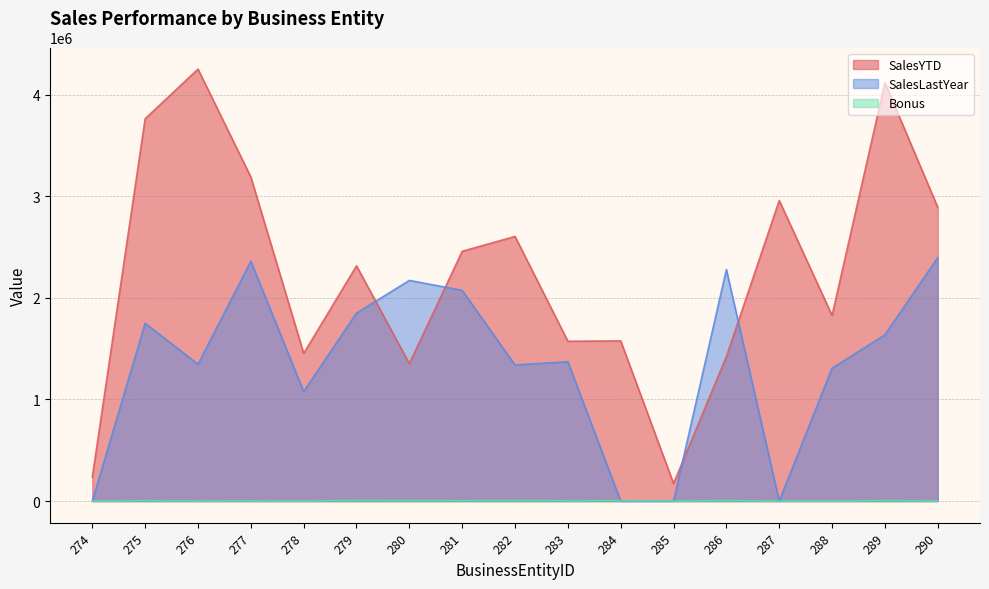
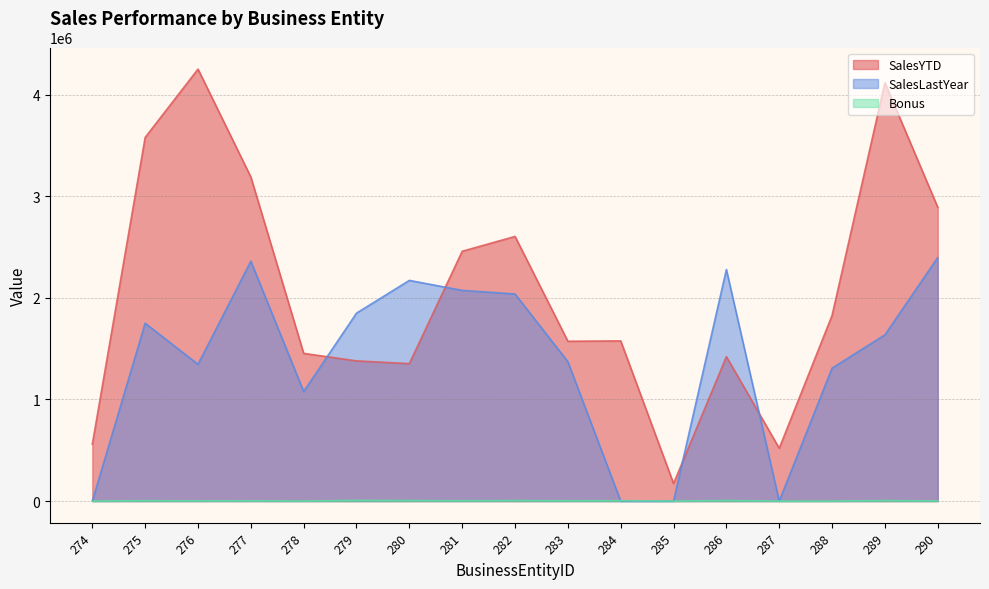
SalesYTD, 274: 240000 -> 560000
SalesYTD, 275: 3760000 -> 3580000
SalesYTD, 279: 2320000 -> 1380000
SalesLastYear, 282: 1340000 -> 2040000
SalesYTD, 287: 2960000 -> 520000
